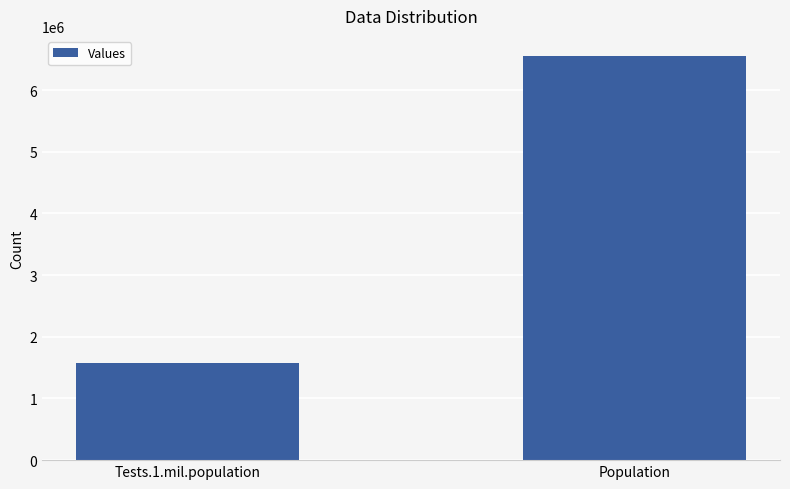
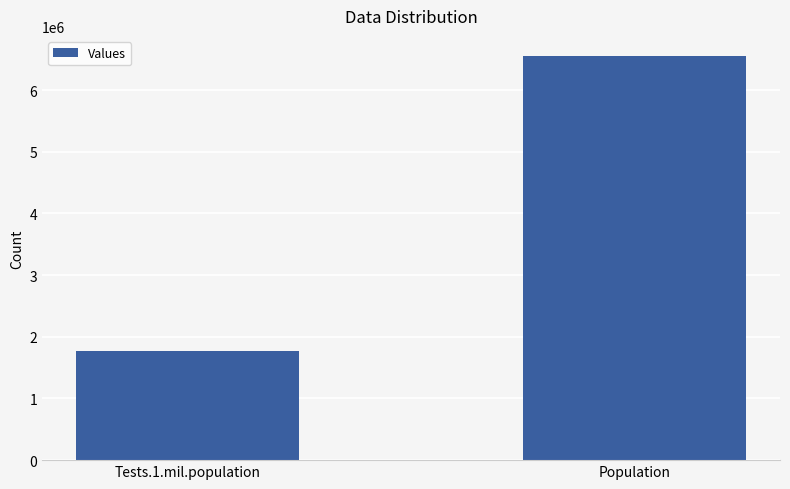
Tests.1.mil.population: 1600000 -> 1800000
